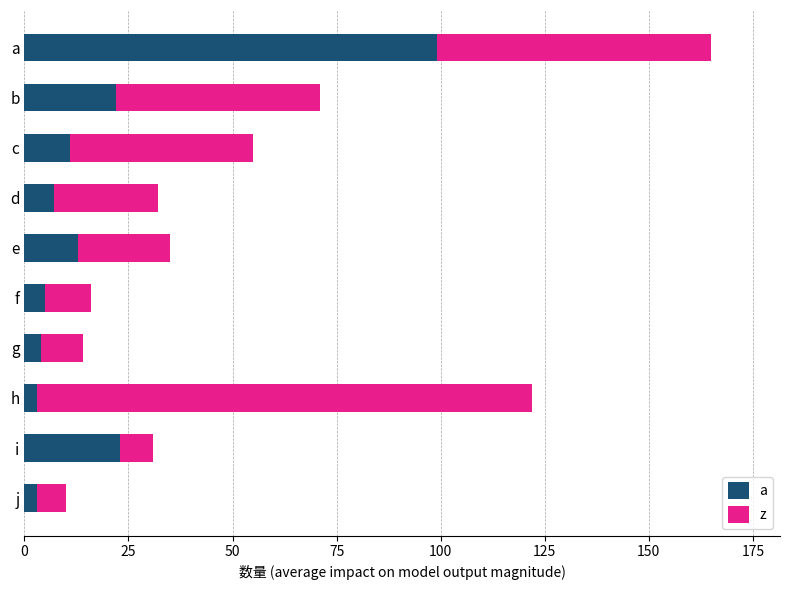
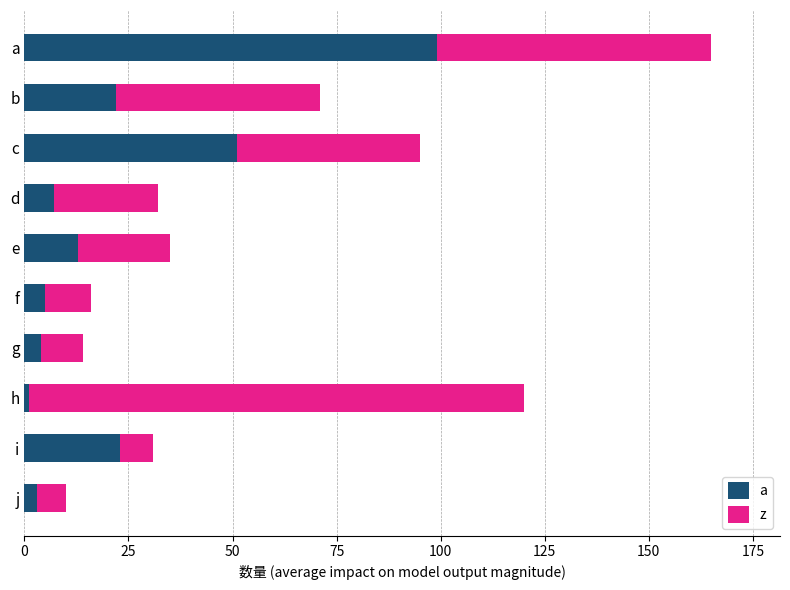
a, c: 11 -> 51
a, h: 3 -> 1
